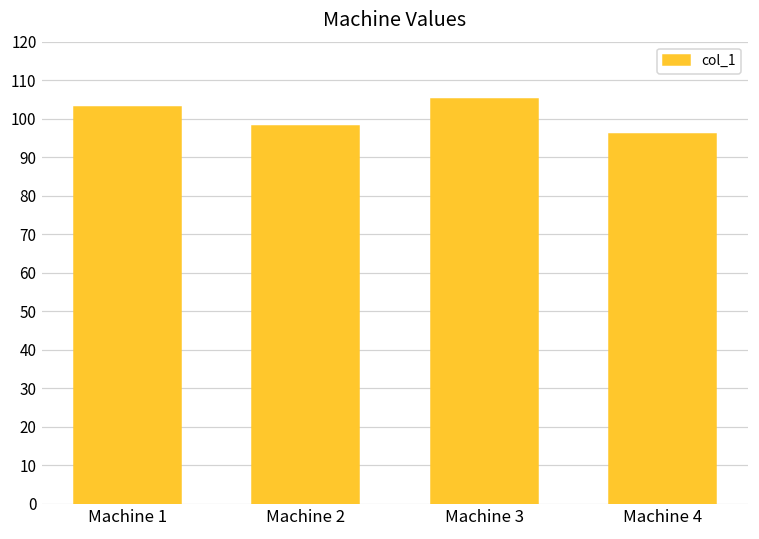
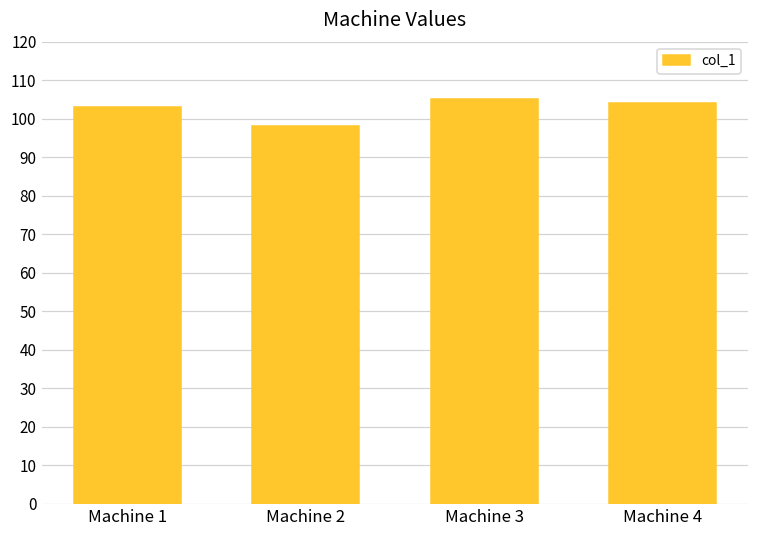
Machine 4: 96 -> 104
